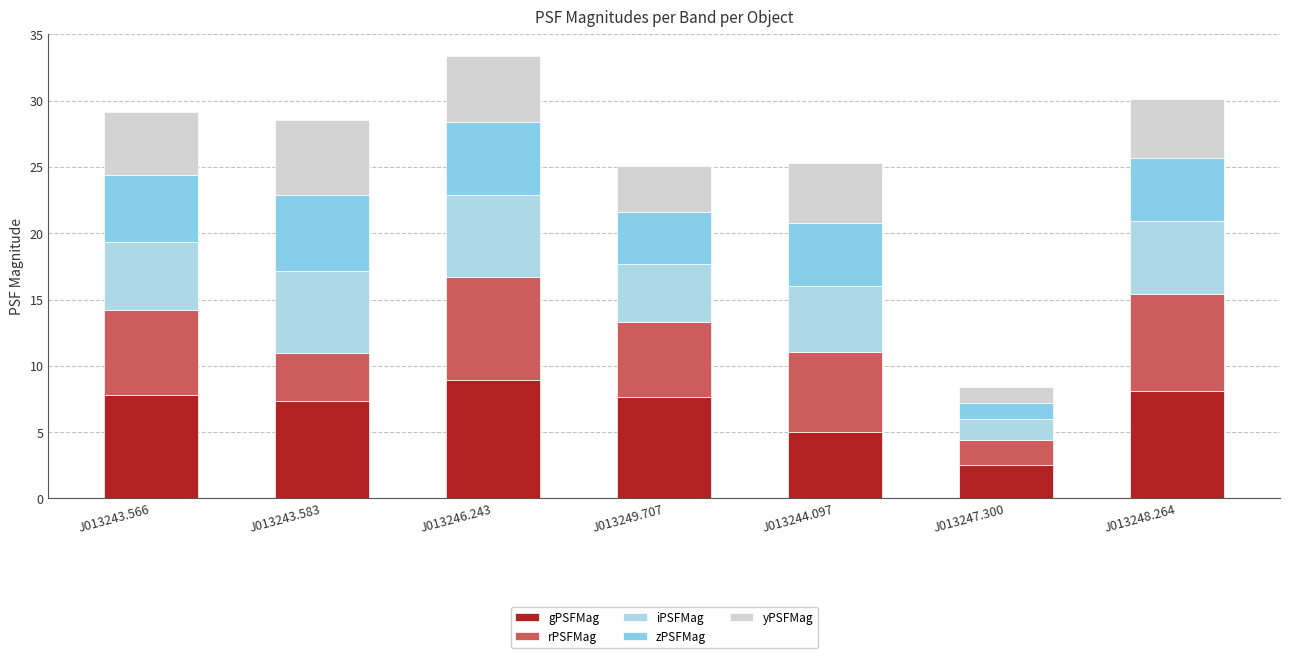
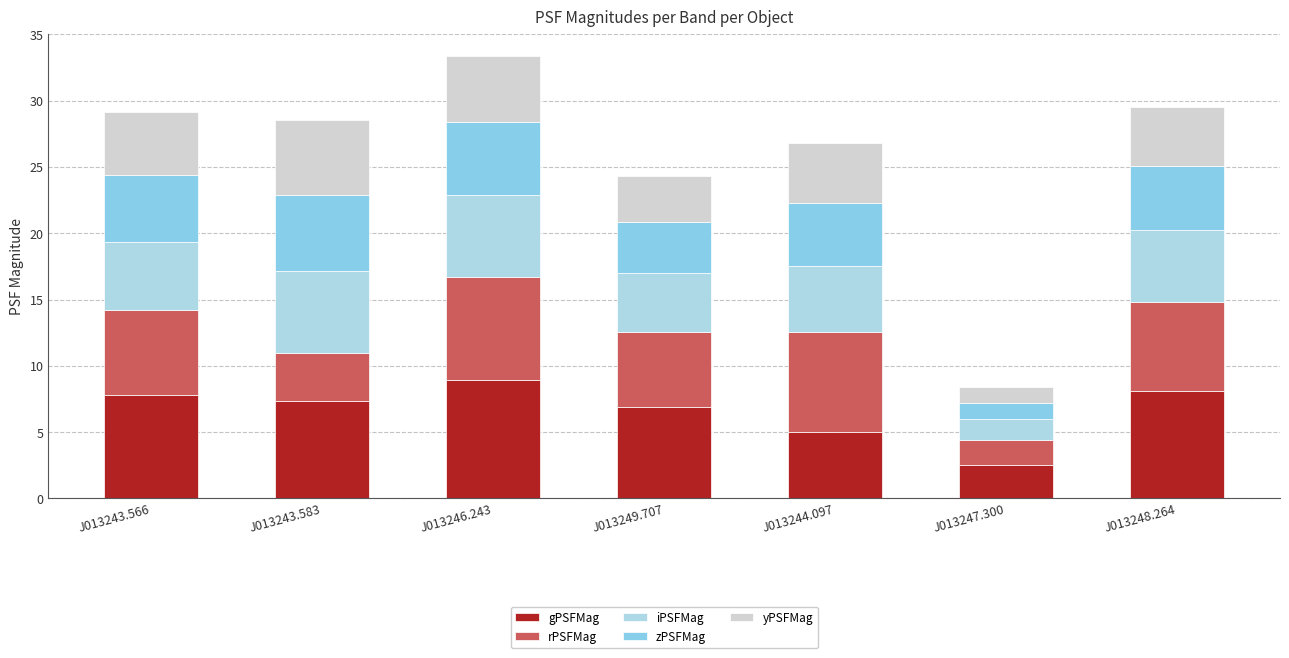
gPSFMag, J013249.707: 7.6 -> 6.9
rPSFMag, J013244.097: 6.0 -> 7.6
rPSFMag, J013248.264: 7.3 -> 6.7
